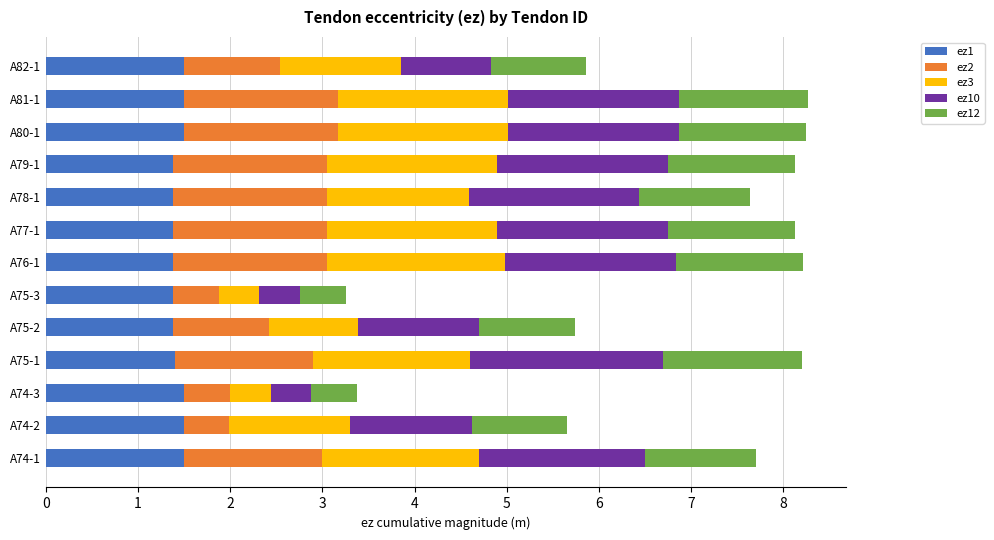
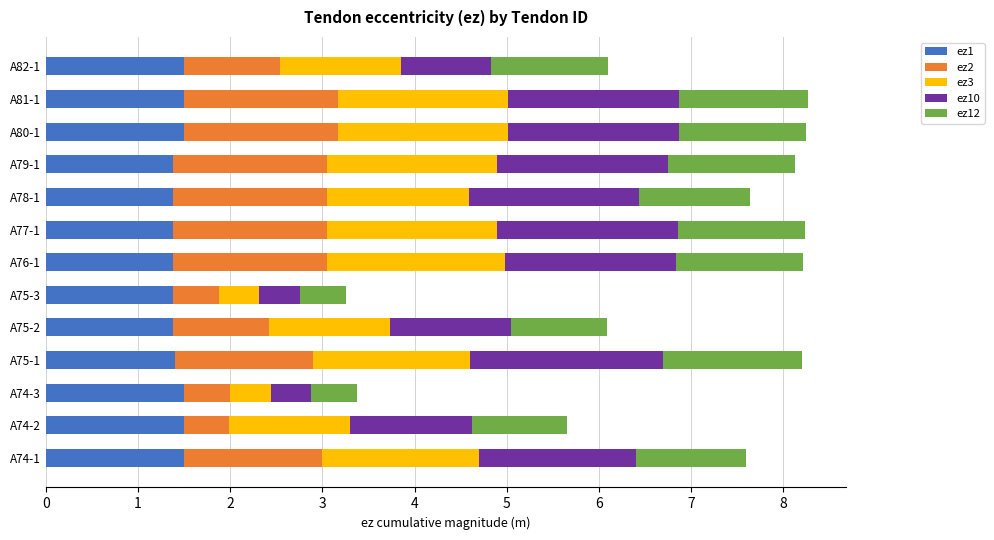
ez12, A82-1: 1.0 -> 1.3
ez10, A77-1: 1.9 -> 2.0
ez3, A75-2: 1.0 -> 1.3
ez10, A74-1: 1.8 -> 1.7
